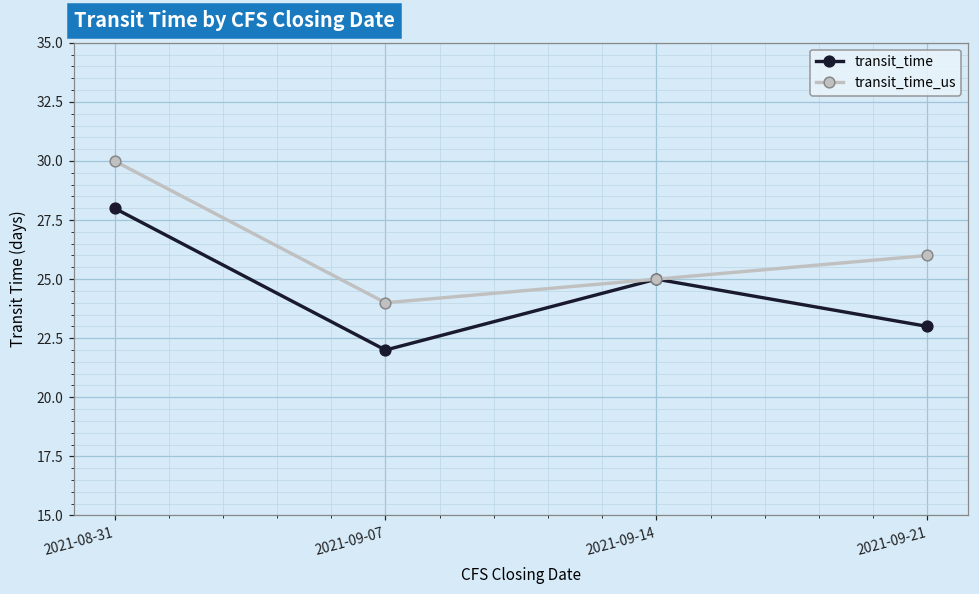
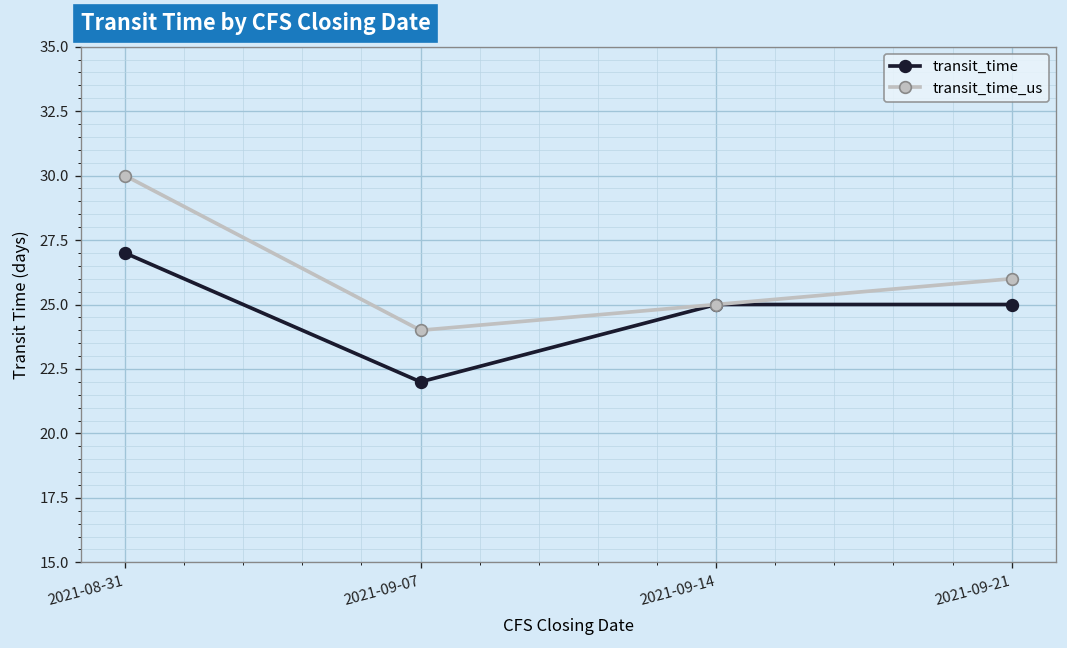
transit_time, 2021-08-31: 28 -> 27
transit_time, 2021-09-21: 23 -> 25
